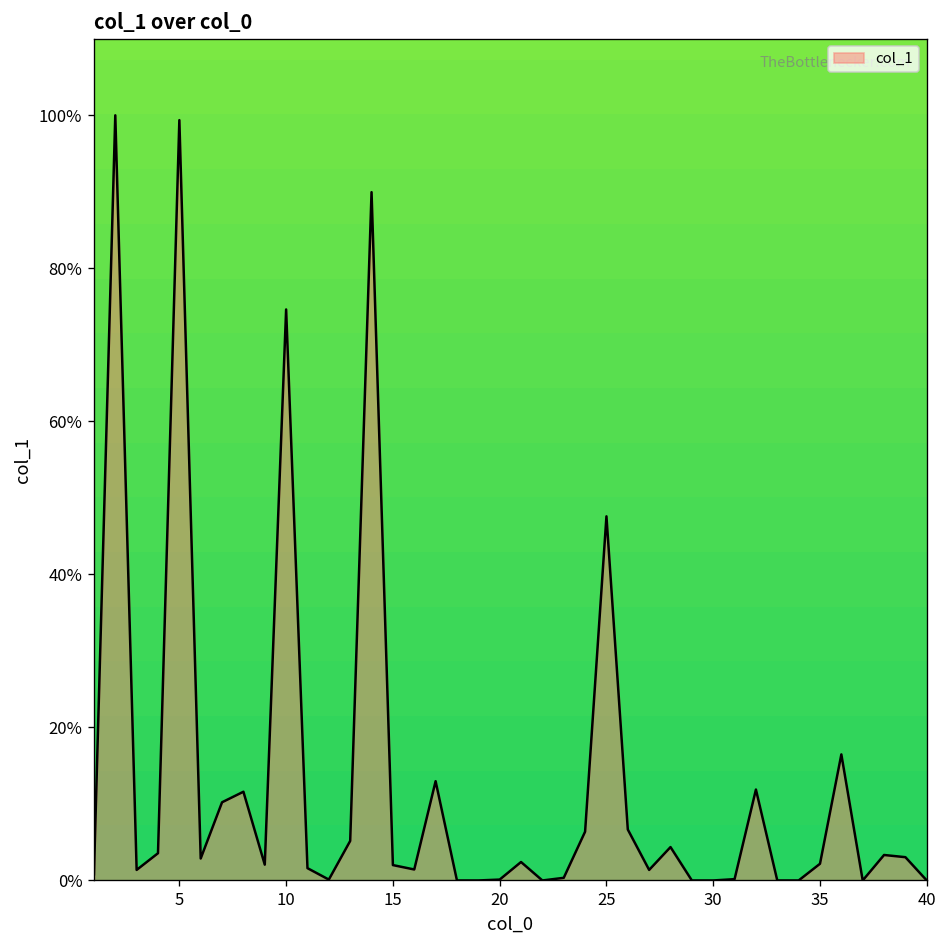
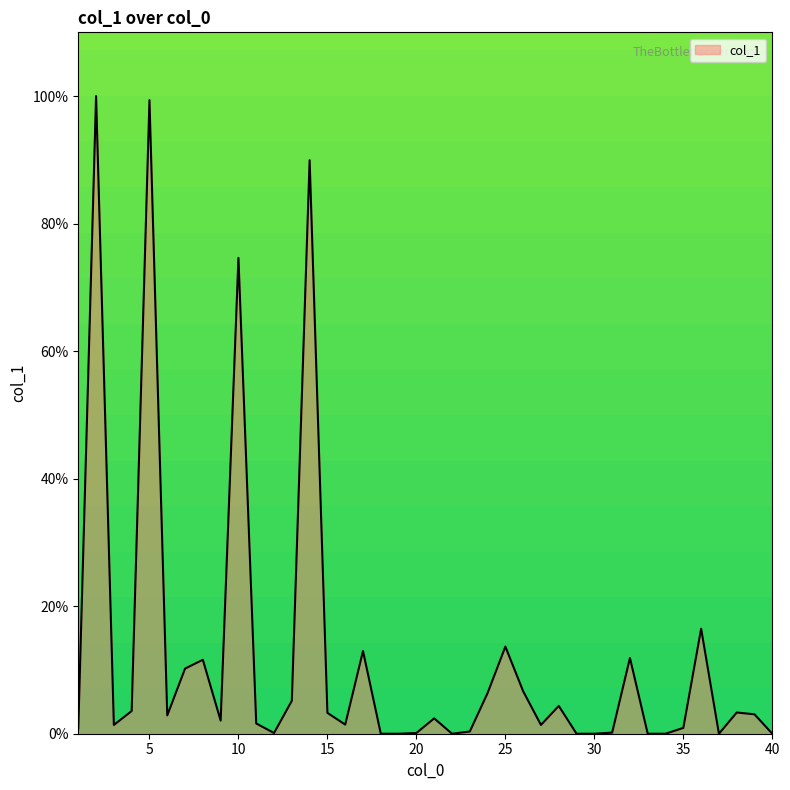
15: 2% -> 3%
25: 48% -> 14%
35: 2% -> 1%
